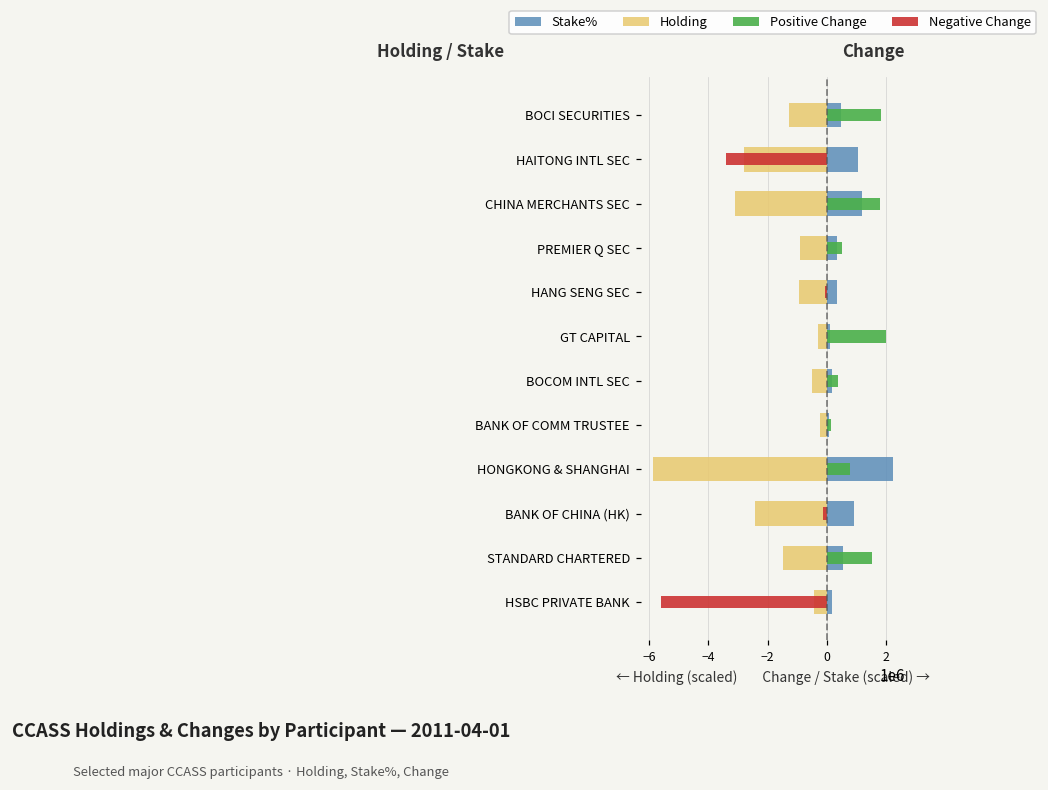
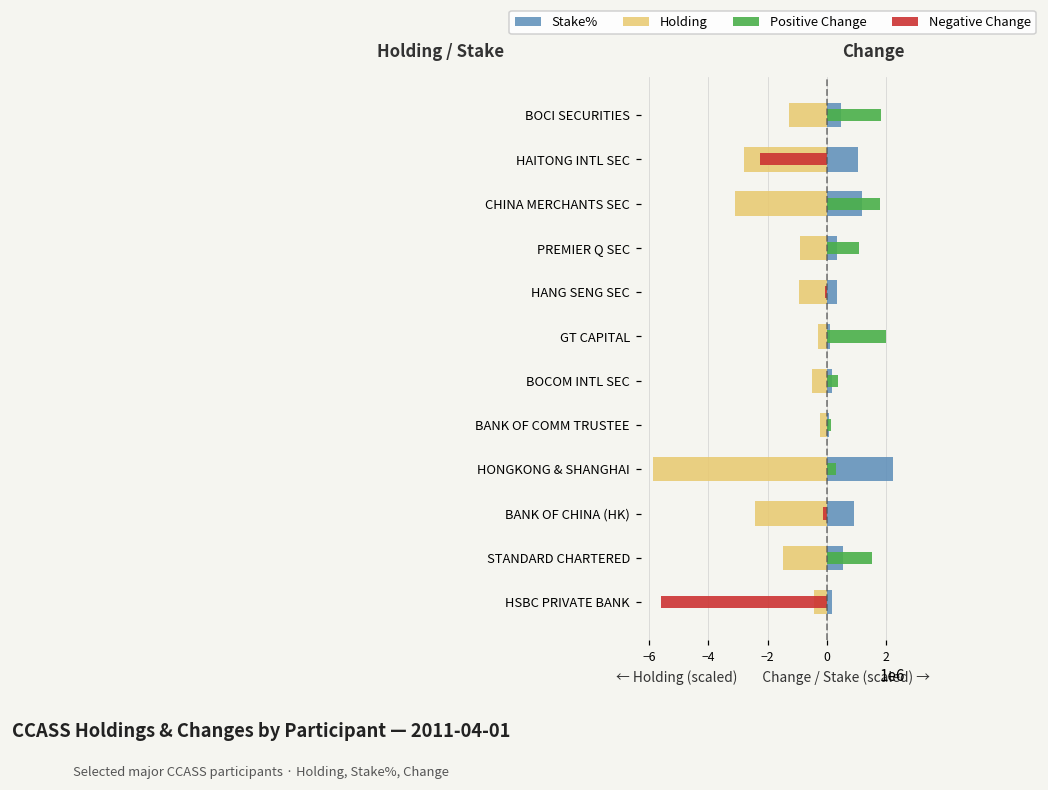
Negative Change, HAITONG INTL SEC: -3400000 -> -2300000
Positive Change, PREMIER Q SEC: 500000 -> 1100000
Positive Change, HONGKONG & SHANGHAI: 800000 -> 300000
